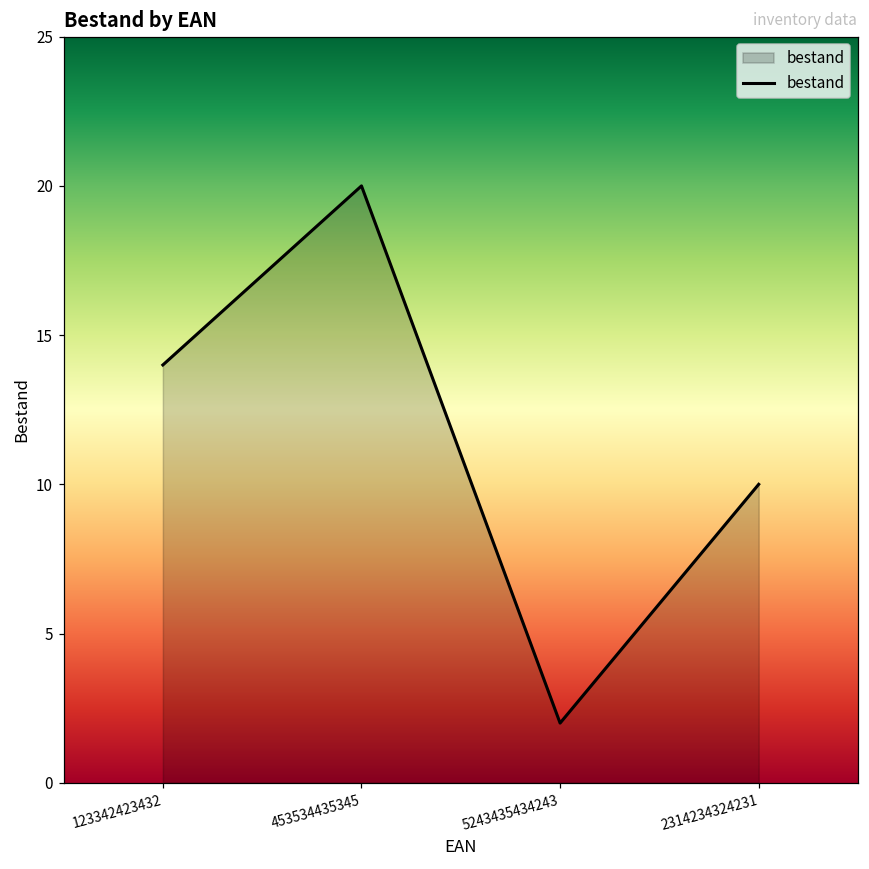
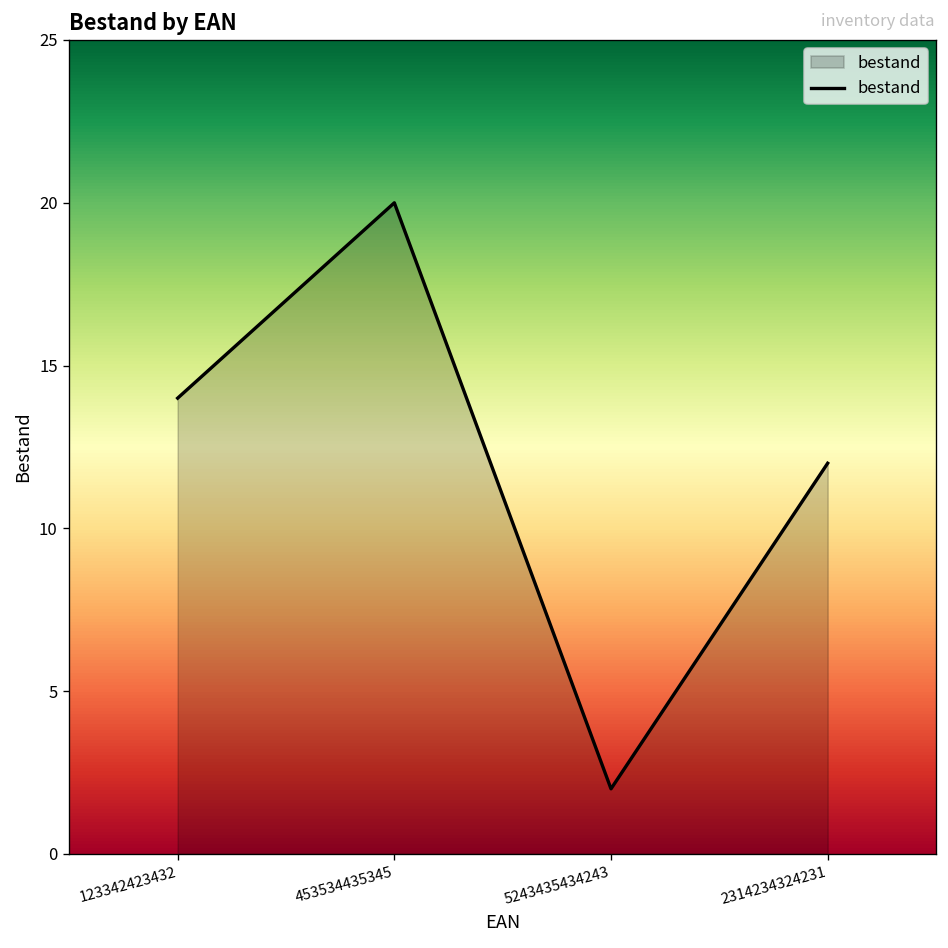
2314234324231: 10 -> 12
